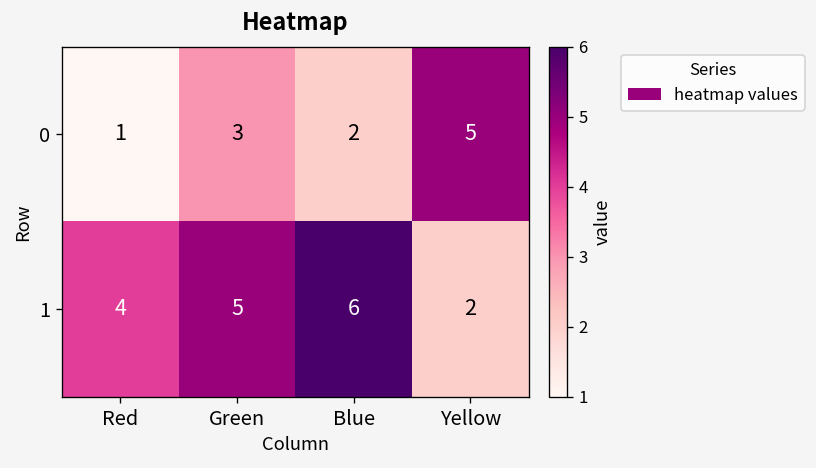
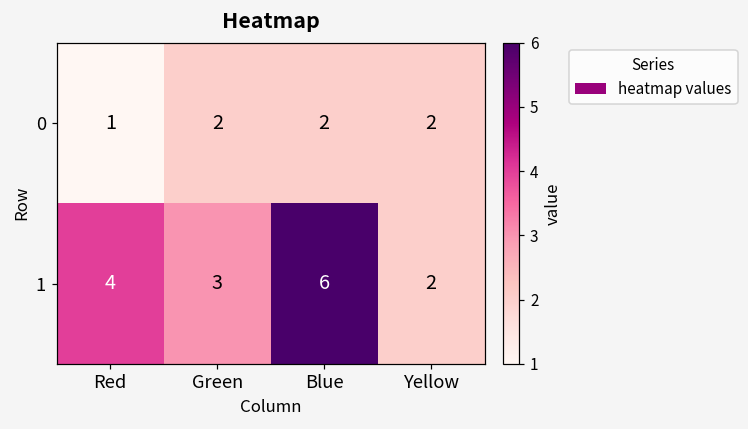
0, Green: 3 -> 2
0, Yellow: 5 -> 2
1, Green: 5 -> 3
